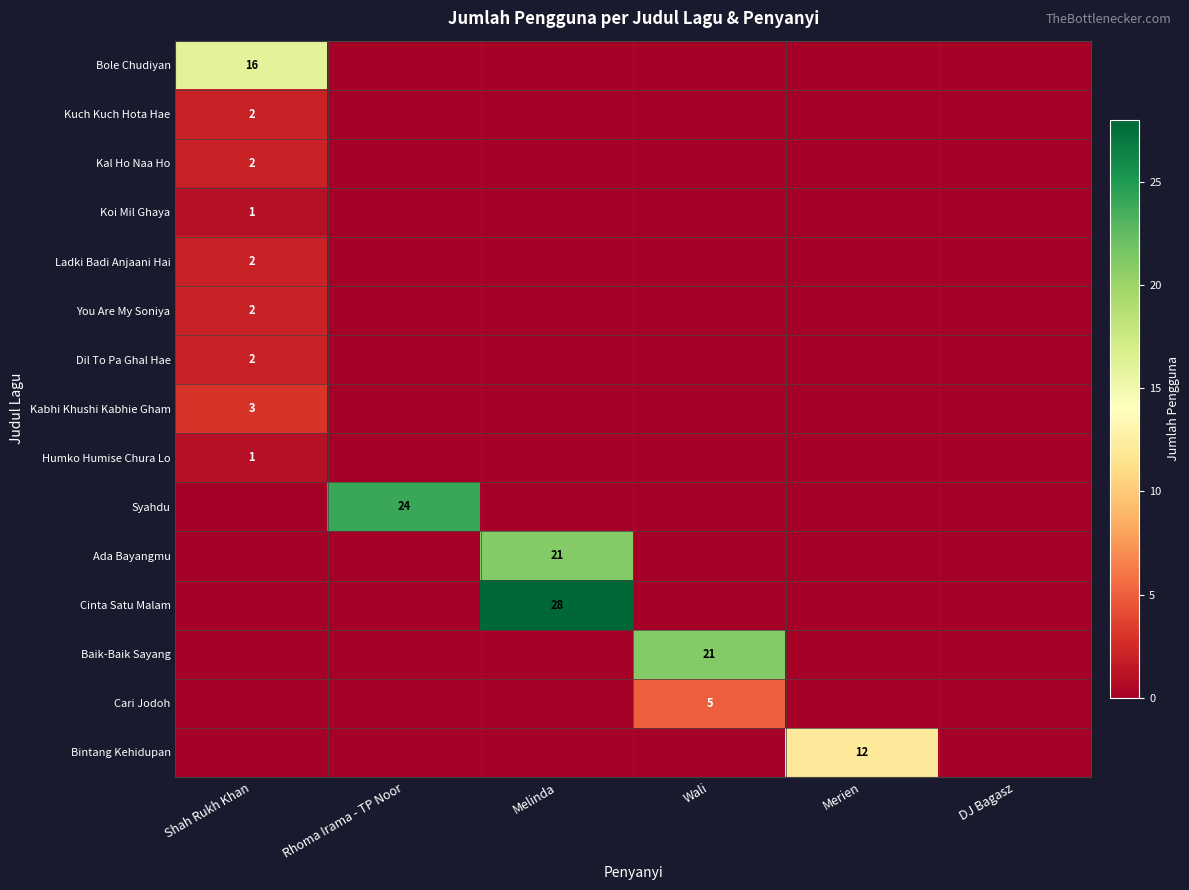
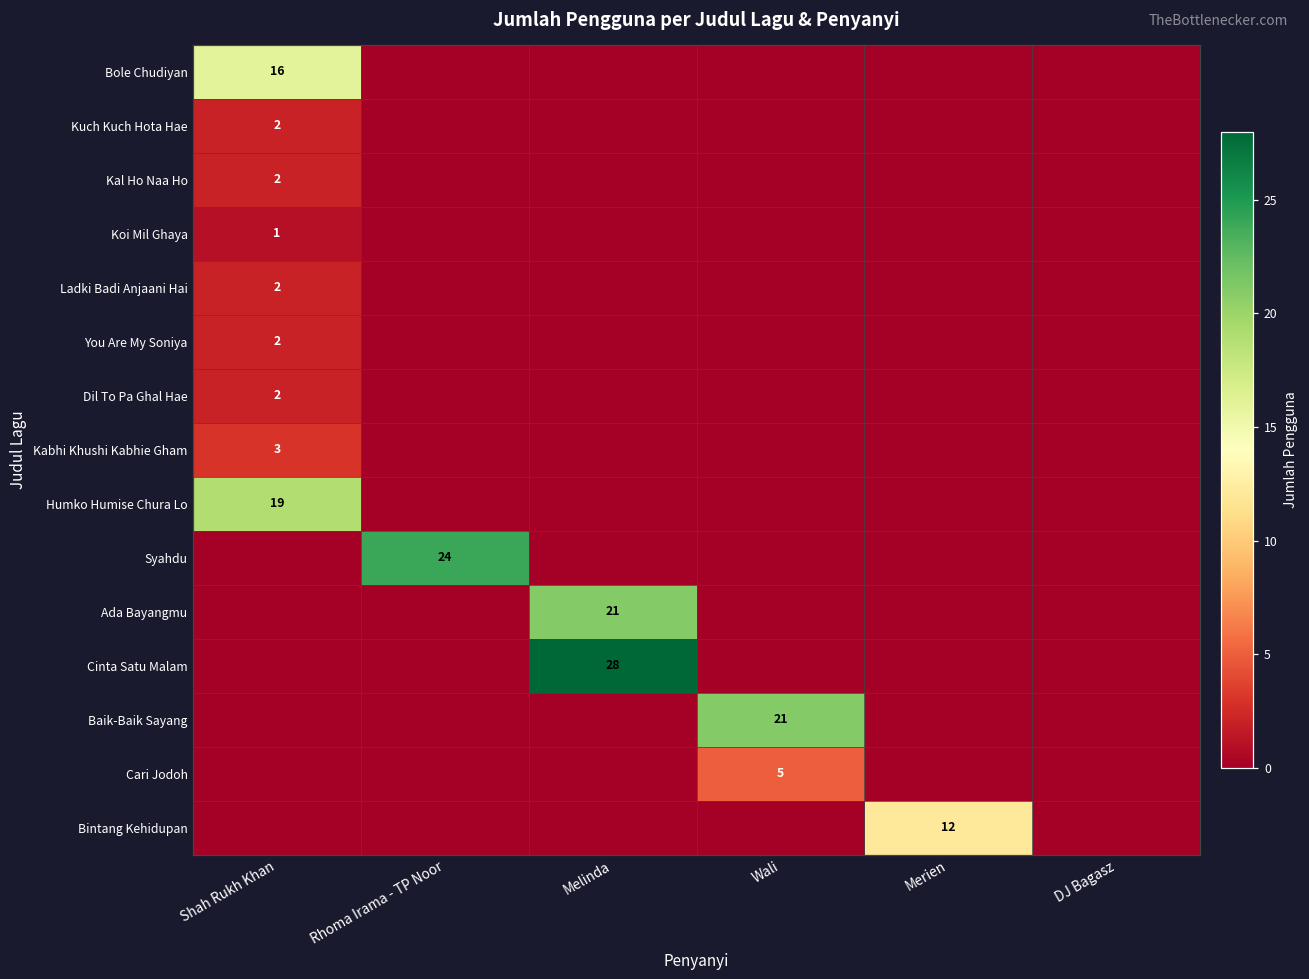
Humko Humise Chura Lo, Shah Rukh Khan: 1 -> 19
